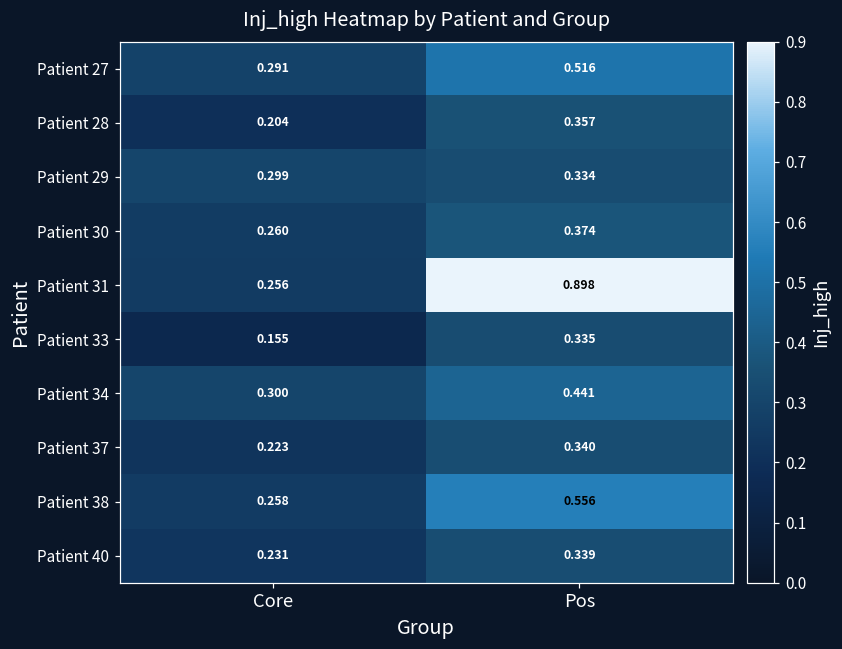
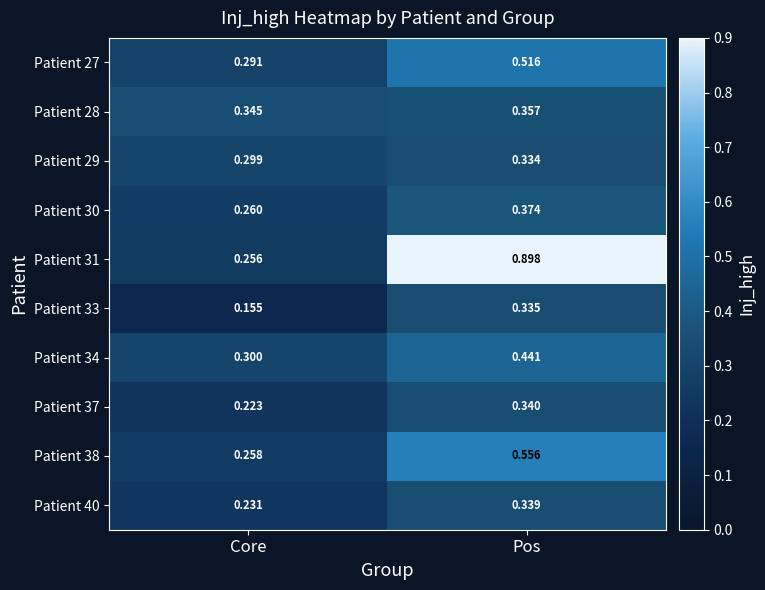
Patient 28, Core: 0.204 -> 0.345
